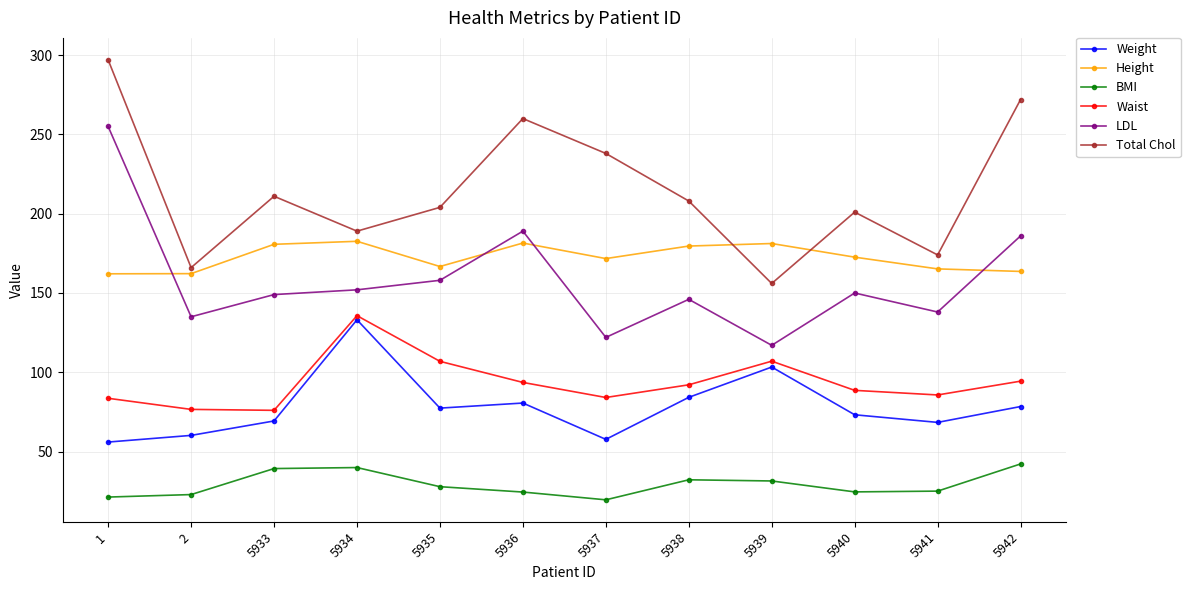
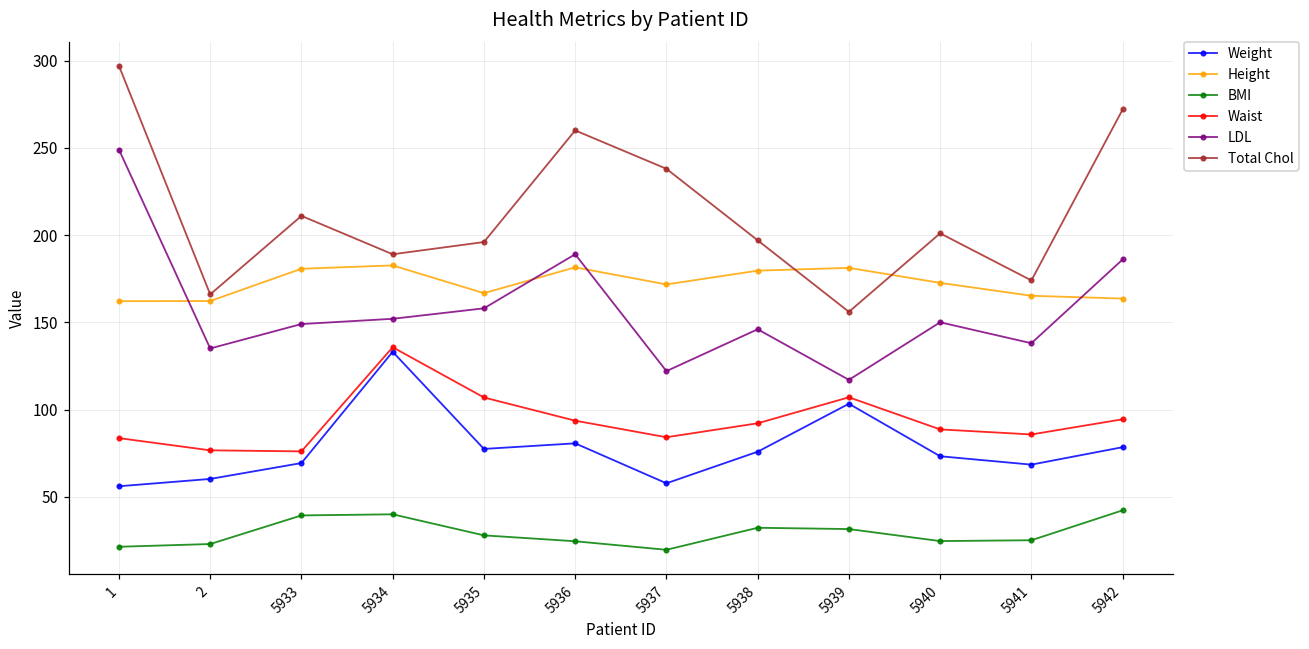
LDL, 1: 255 -> 249
Total Chol, 5935: 204 -> 196
Weight, 5938: 84 -> 76
Total Chol, 5938: 208 -> 197
